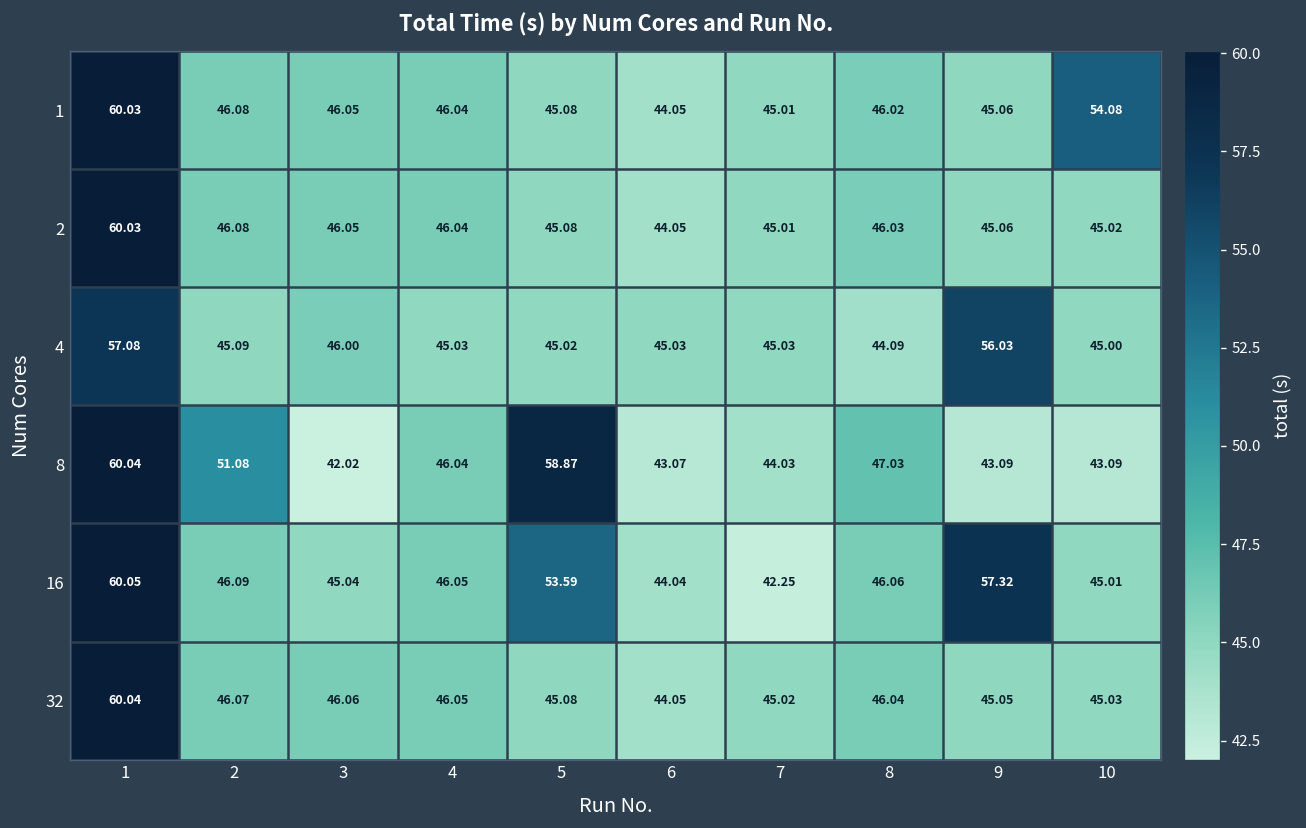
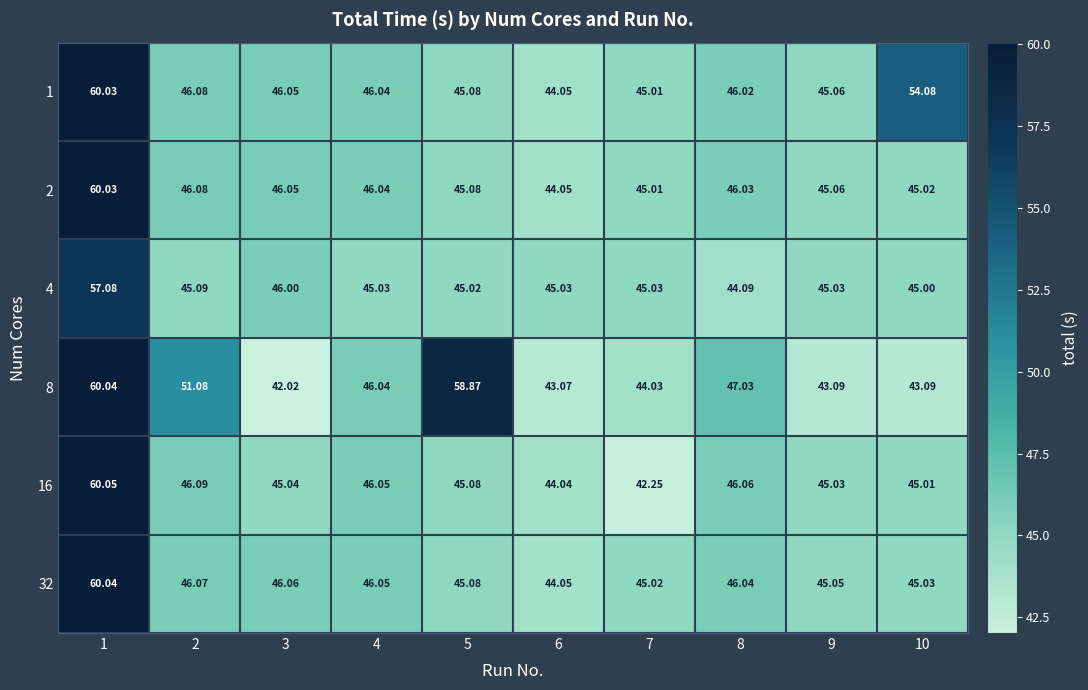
4, 9: 56.03 -> 45.03
16, 5: 53.59 -> 45.08
16, 9: 57.32 -> 45.03
